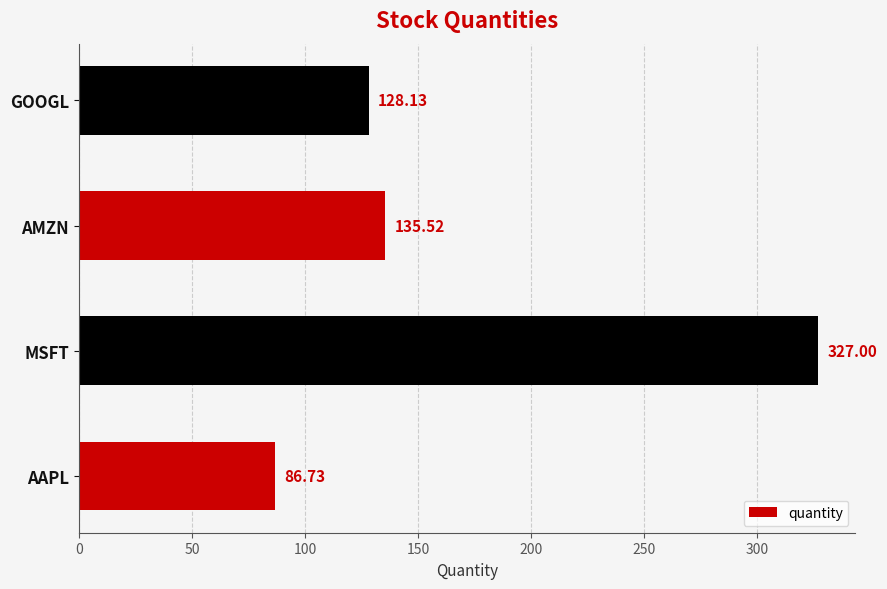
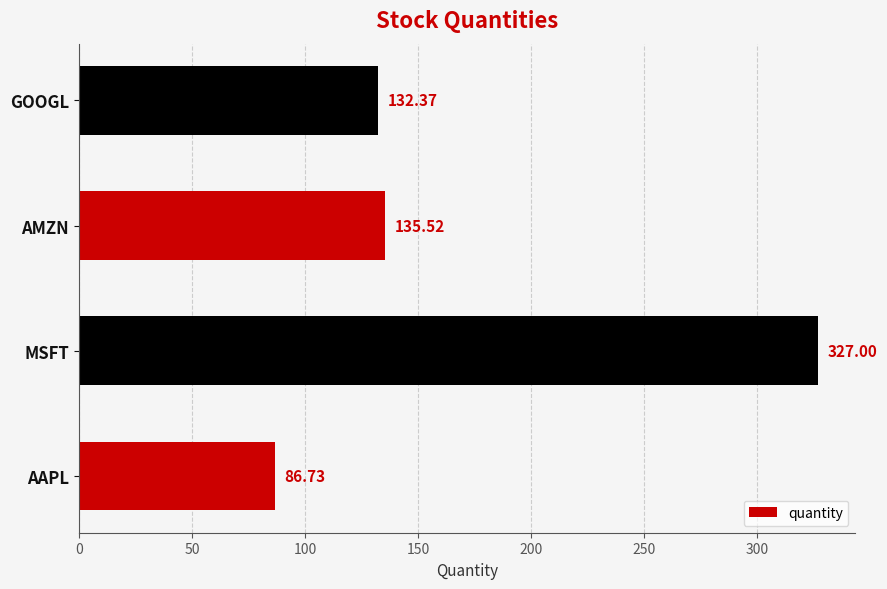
GOOGL: 128.13 -> 132.37
